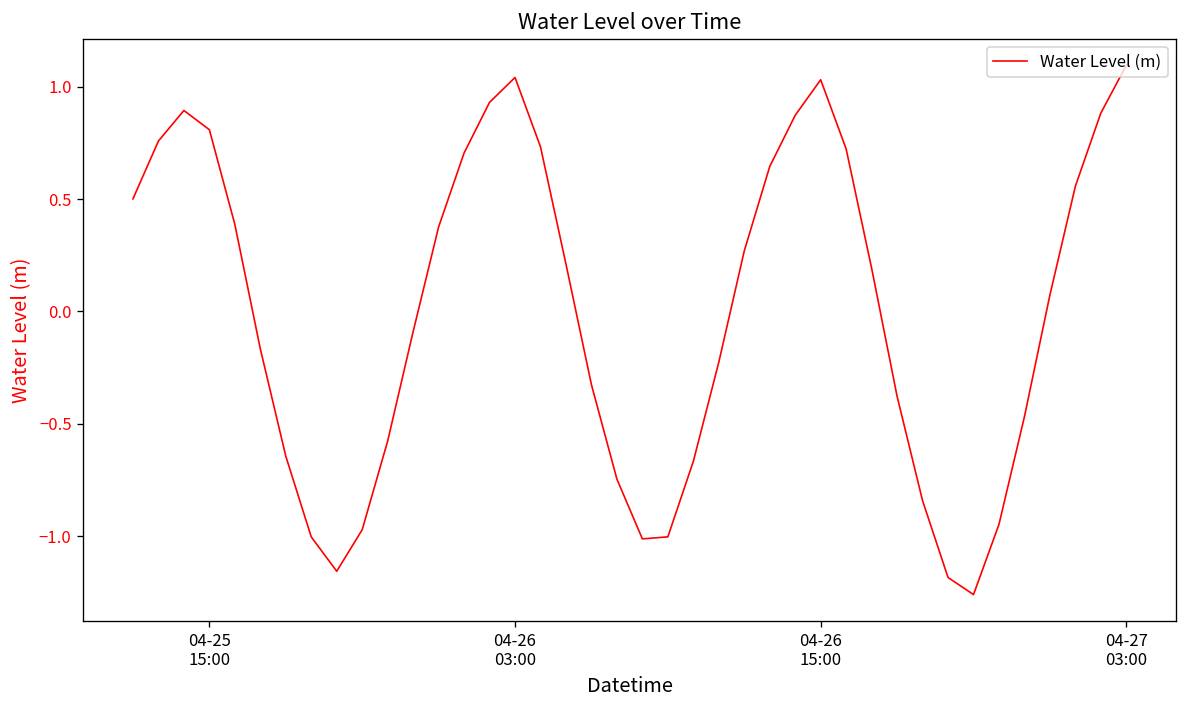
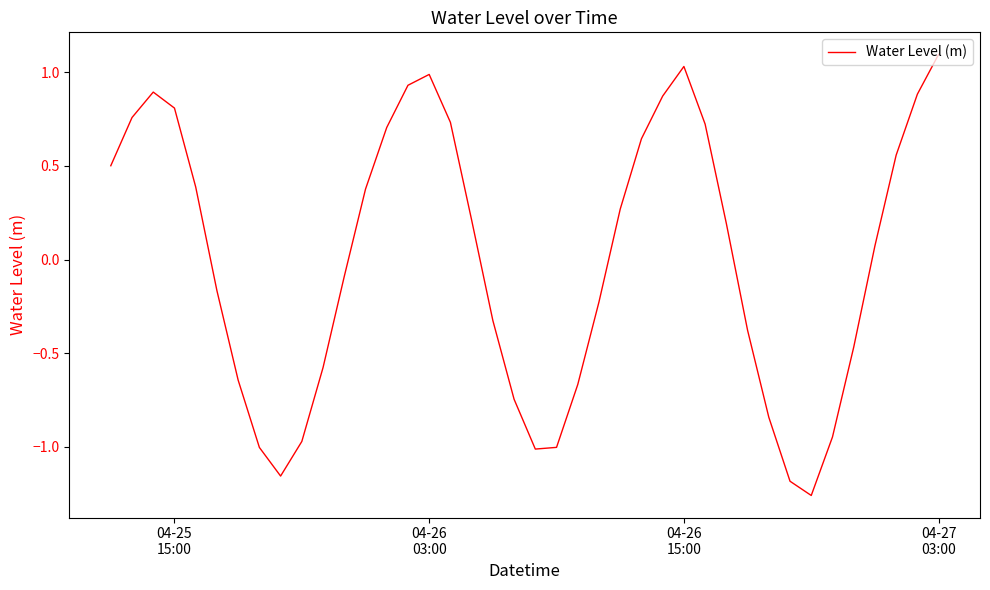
04-26 03:00: 1.04 -> 0.99
